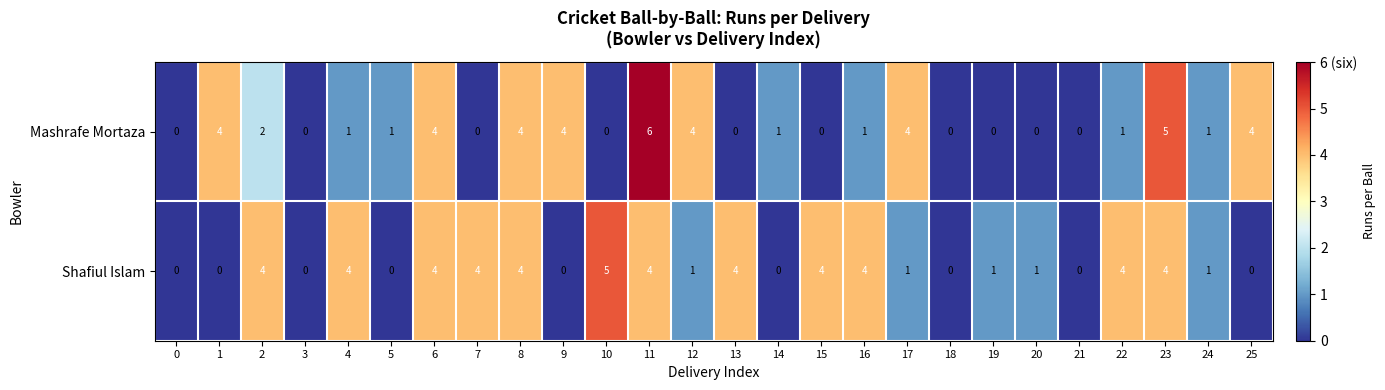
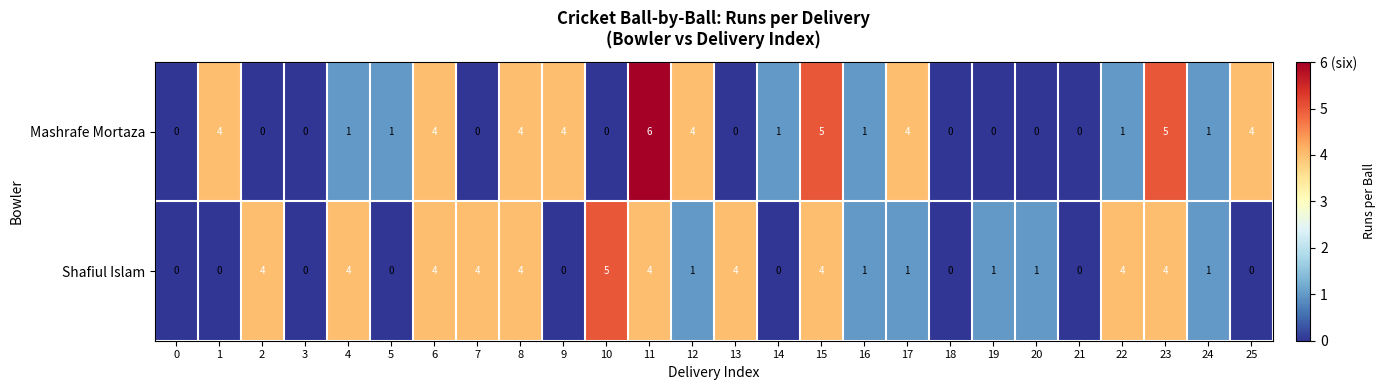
Mashrafe Mortaza, 2: 2 -> 0
Mashrafe Mortaza, 15: 0 -> 5
Shafiul Islam, 16: 4 -> 1
